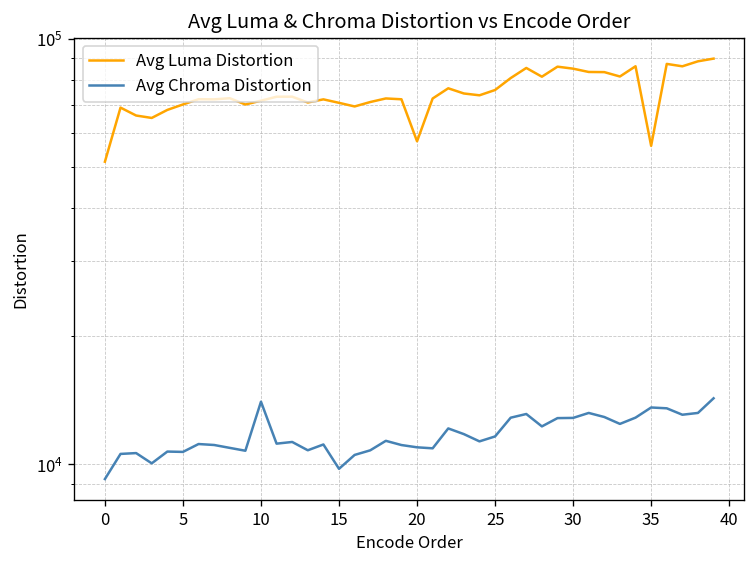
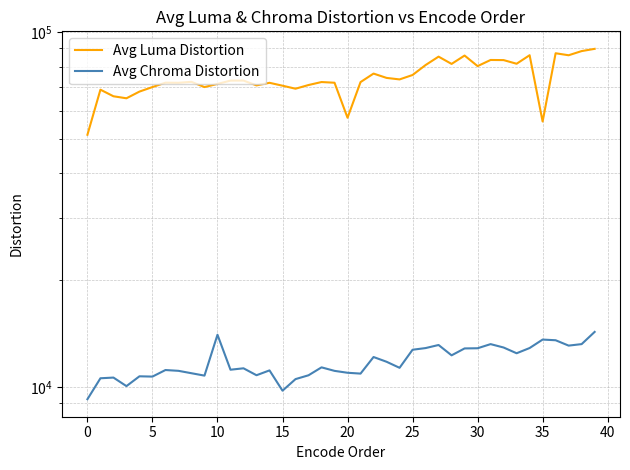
Avg Chroma Distortion, 25: 11600 -> 12700
Avg Luma Distortion, 30: 85000 -> 80000
